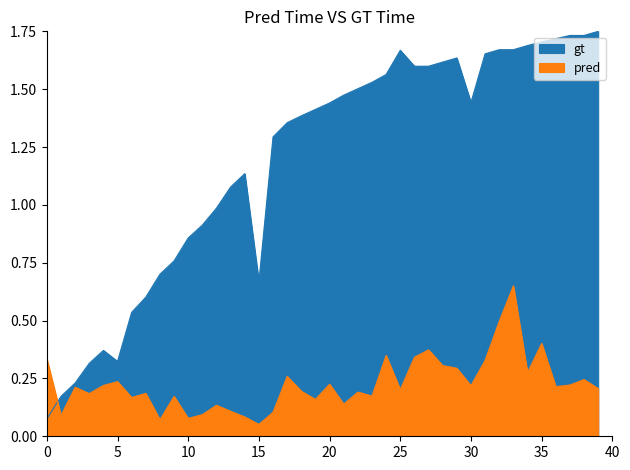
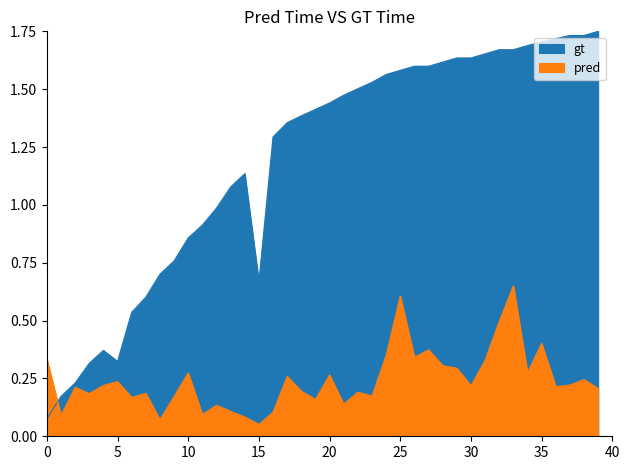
pred, 10: 0.08 -> 0.27
pred, 20: 0.23 -> 0.27
gt, 25: 1.67 -> 1.58
pred, 25: 0.20 -> 0.61
gt, 30: 1.44 -> 1.63
